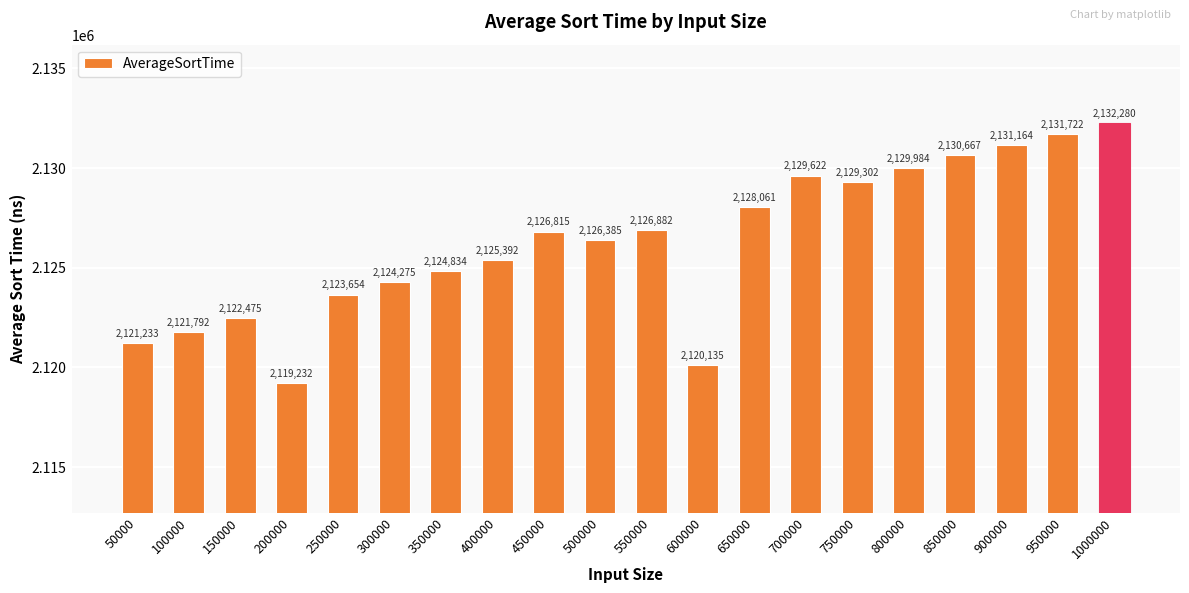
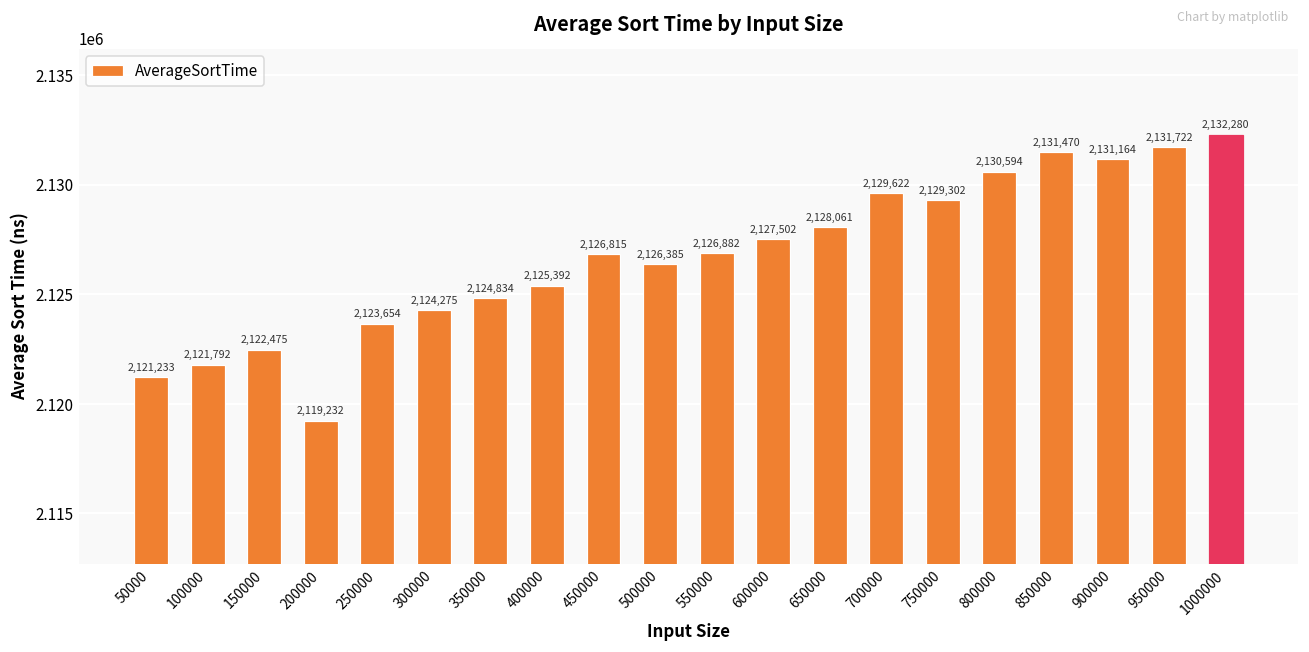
600000: 2,120,135 -> 2,127,502
800000: 2,129,984 -> 2,130,594
850000: 2,130,667 -> 2,131,470
